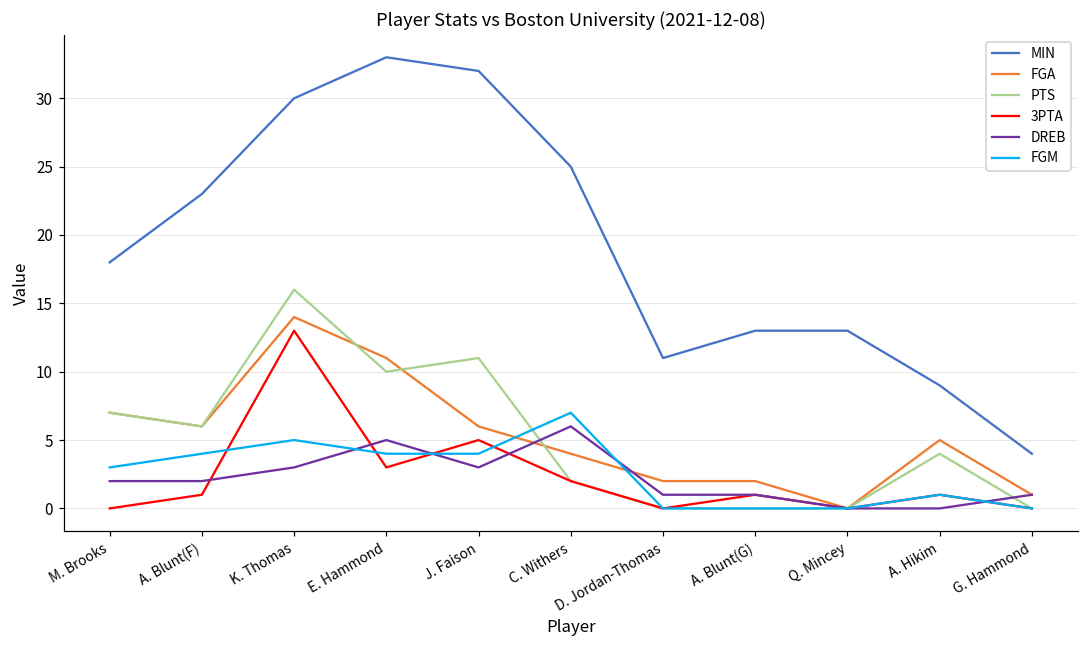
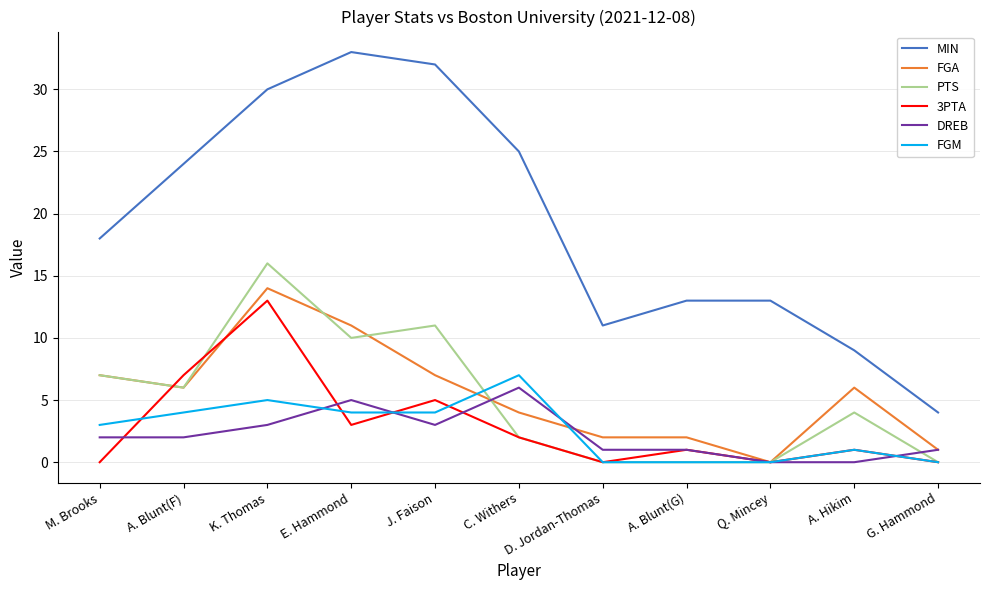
MIN, A. Blunt(F): 23 -> 24
3PTA, A. Blunt(F): 1 -> 7
FGA, J. Faison: 6 -> 7
FGA, A. Hikim: 5 -> 6
